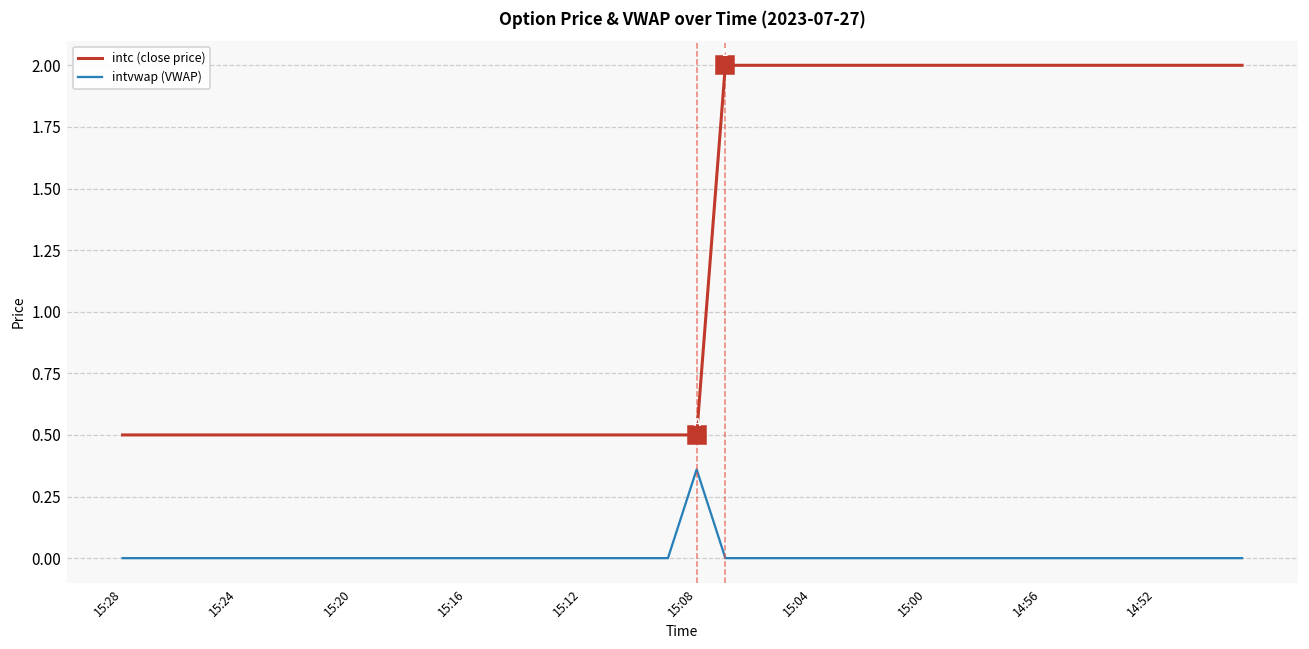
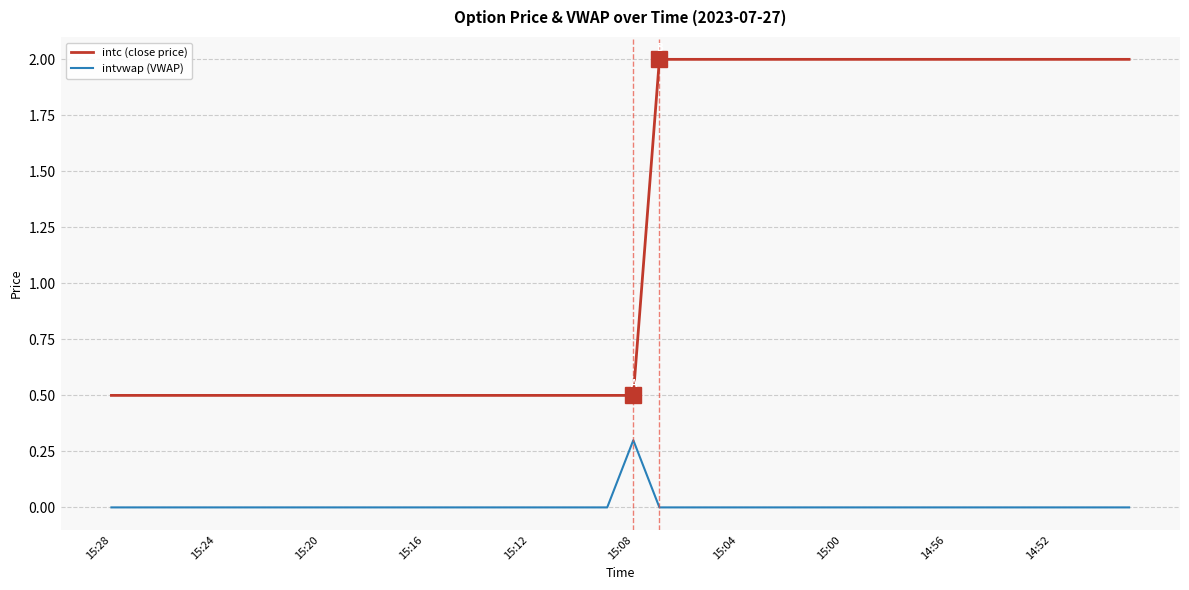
intvwap (VWAP), 15:08: 0.36 -> 0.30
